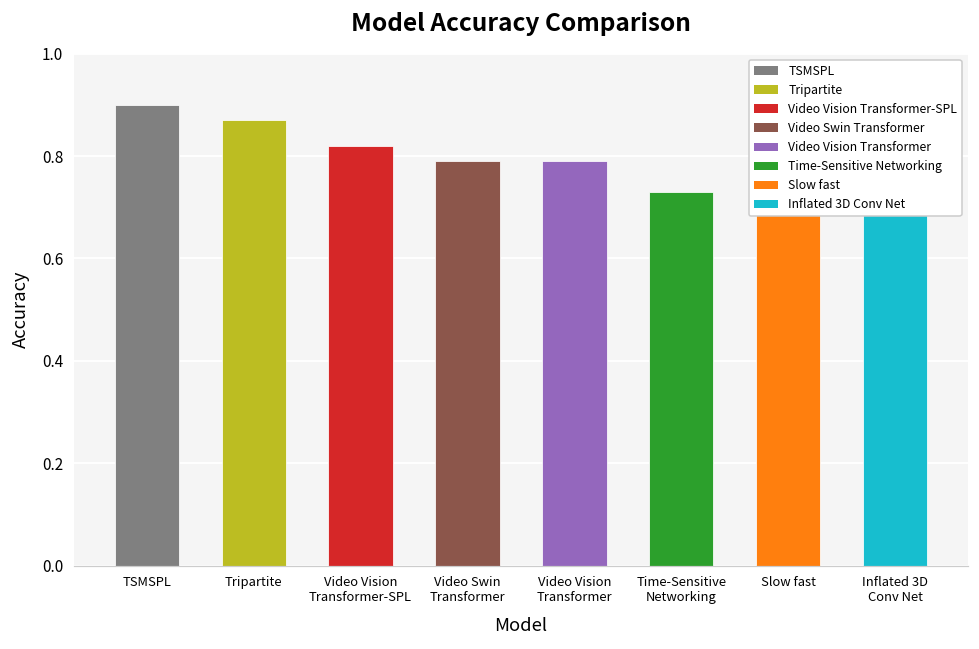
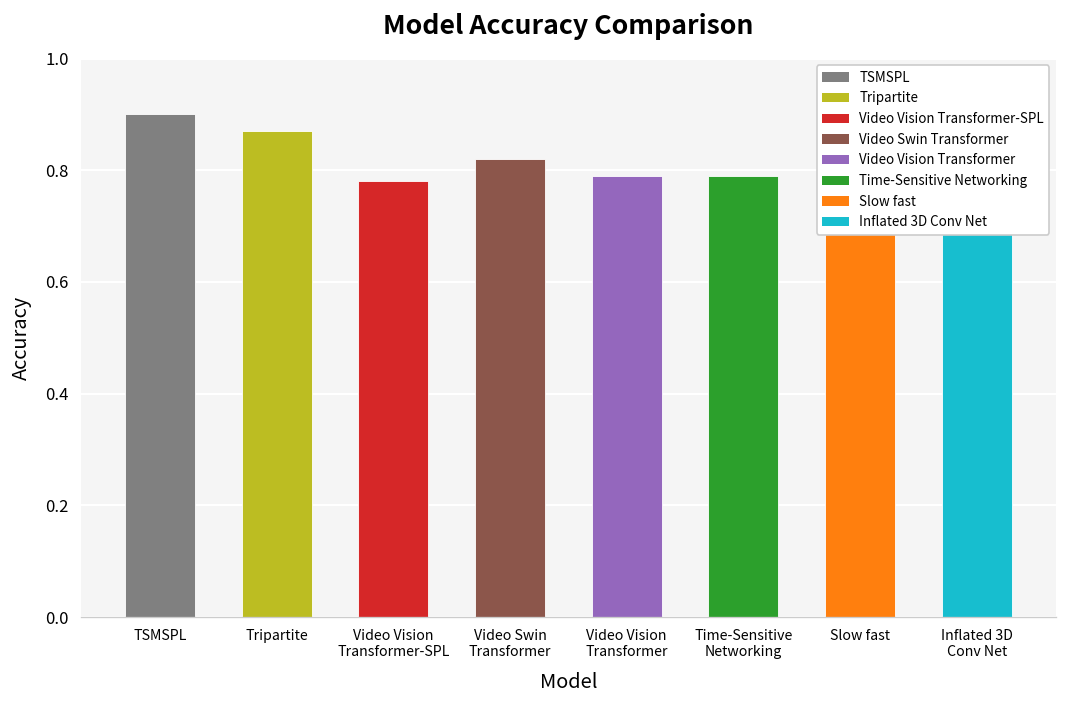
Video Vision Transformer-SPL: 0.82 -> 0.78
Video Swin Transformer: 0.79 -> 0.82
Time-Sensitive Networking: 0.73 -> 0.79
